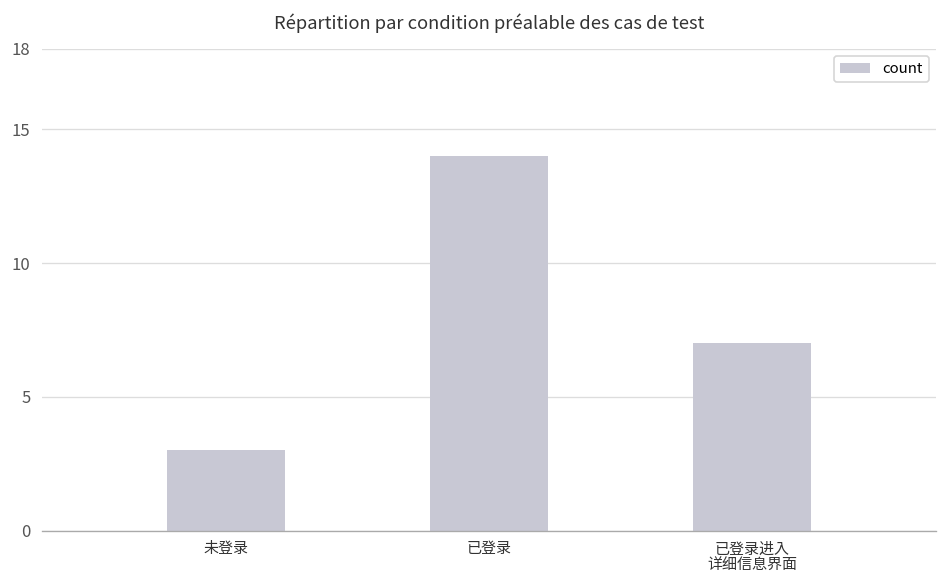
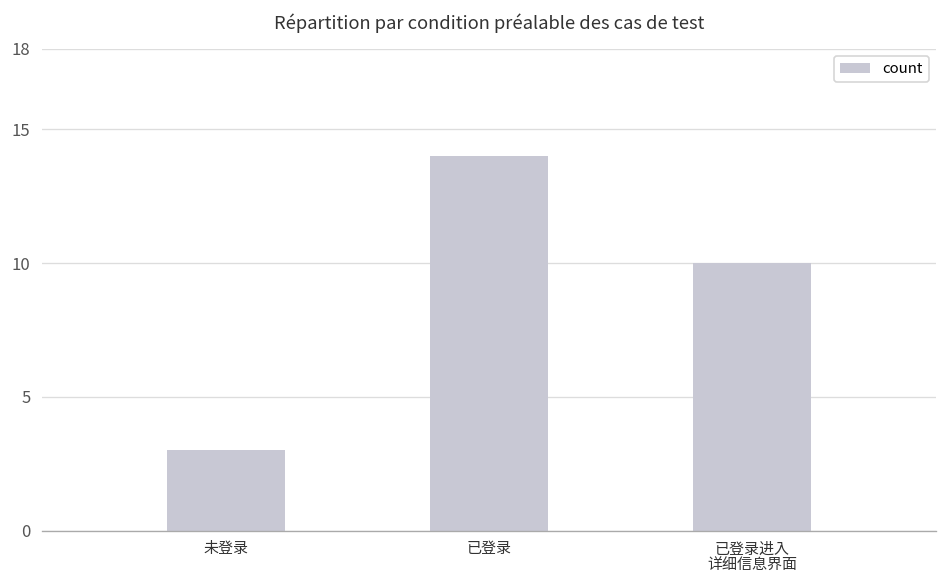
已登录进入 详细信息界面: 7 -> 10
